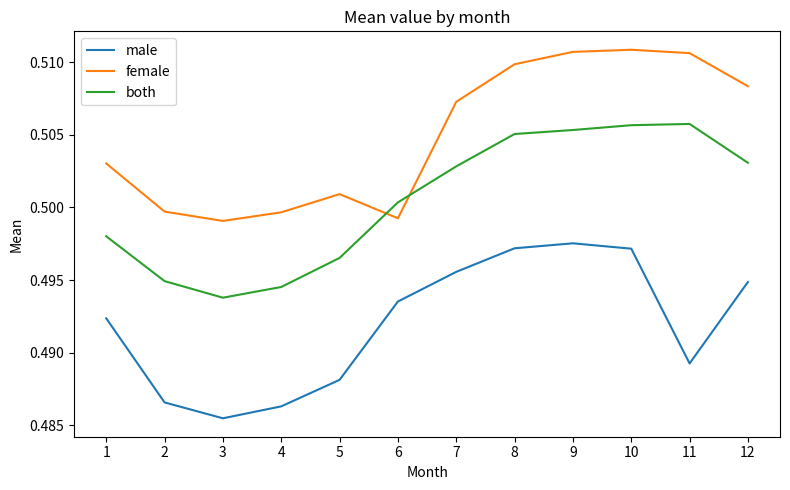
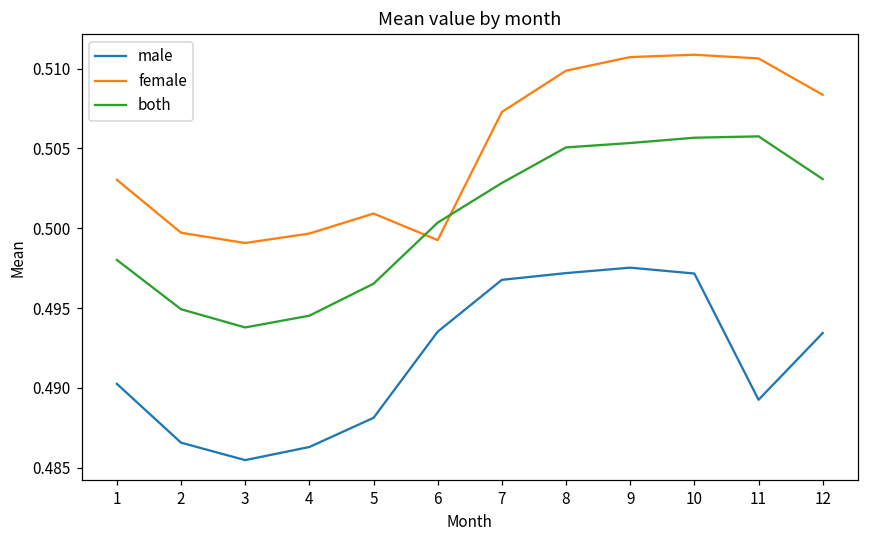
male, 1: 0.4924 -> 0.4902
male, 7: 0.4956 -> 0.4968
male, 12: 0.4949 -> 0.4934
